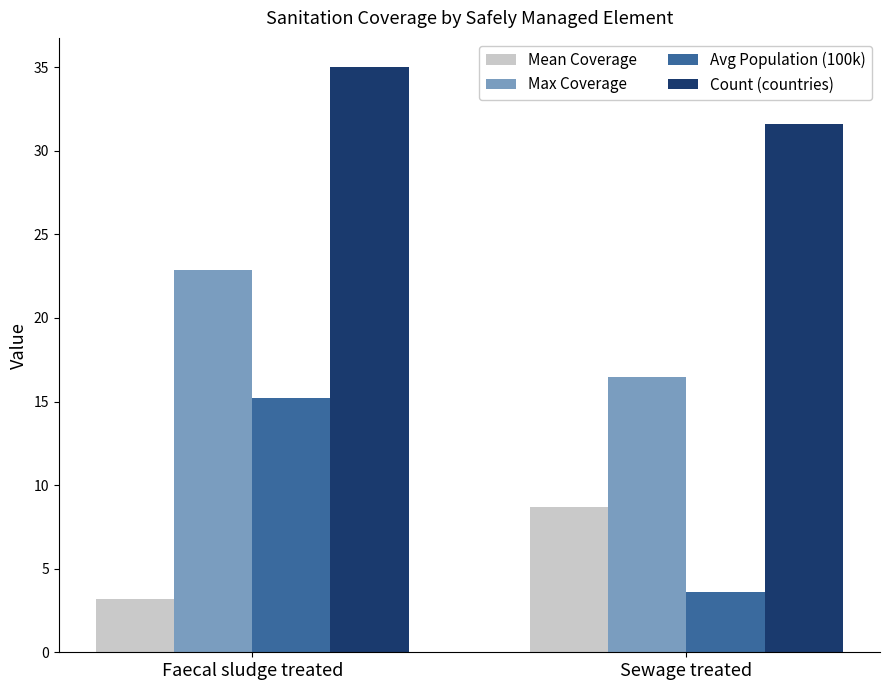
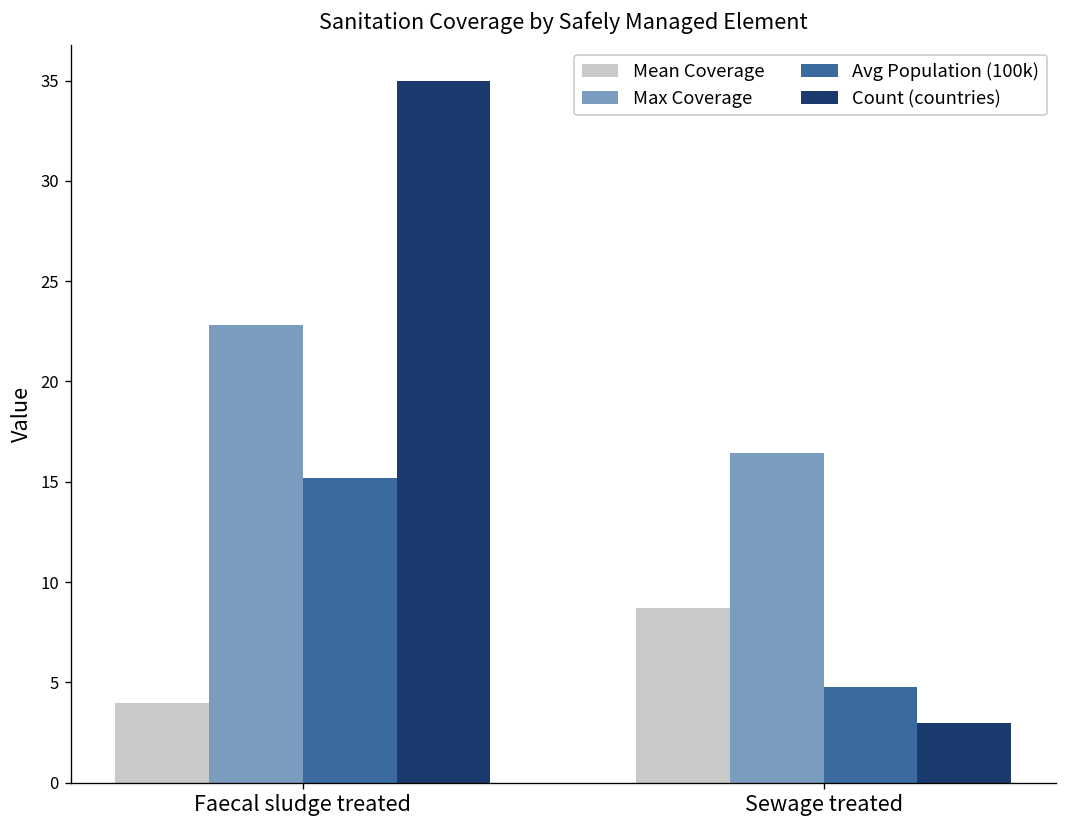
Mean Coverage, Faecal sludge treated: 3.2 -> 4.0
Avg Population (100k), Sewage treated: 3.6 -> 4.8
Count (countries), Sewage treated: 31.6 -> 3.0
